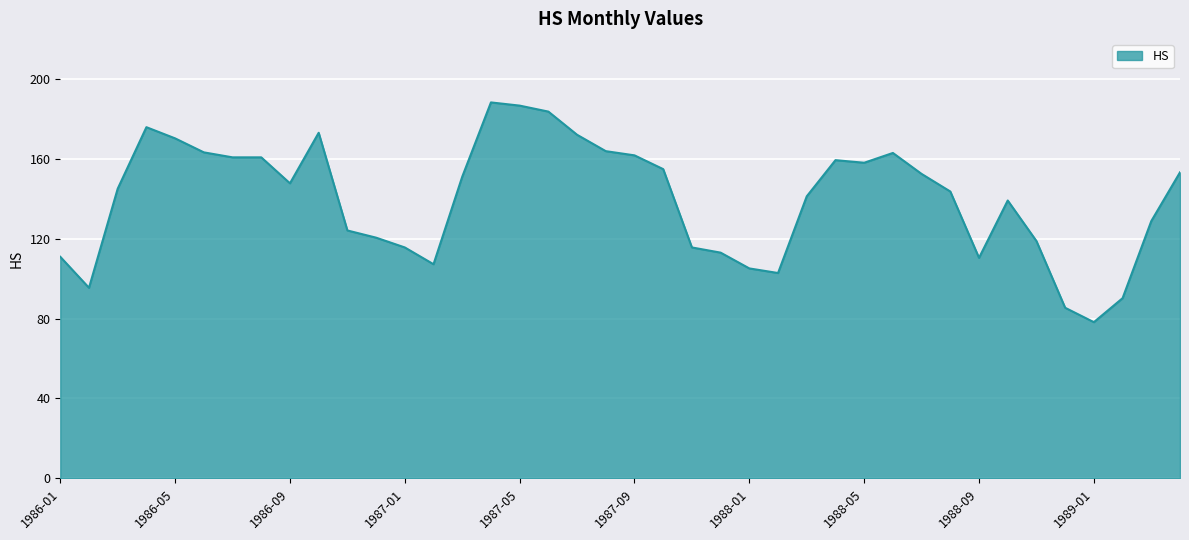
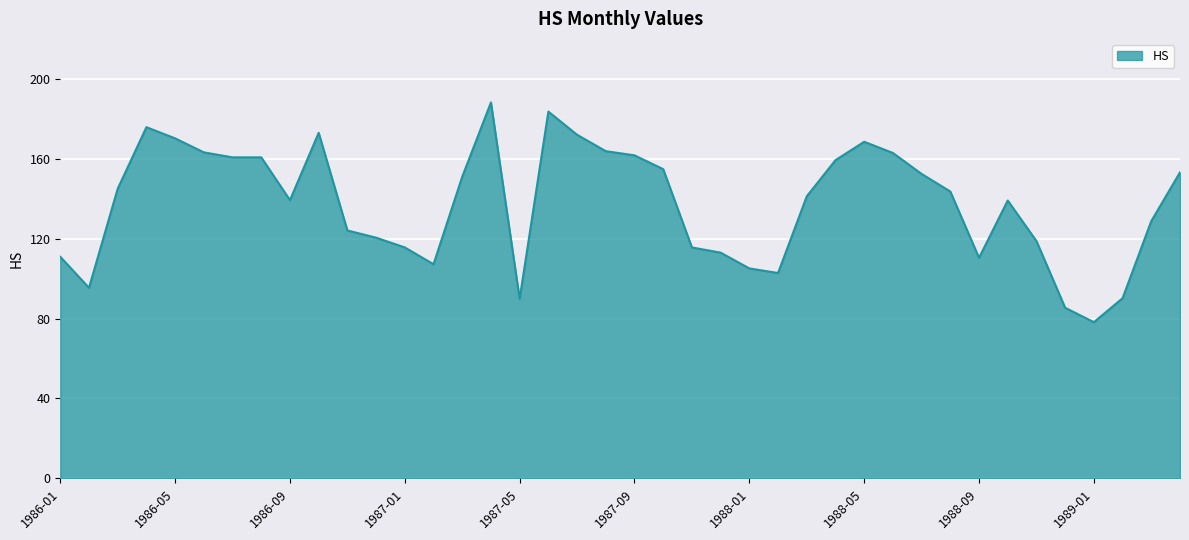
1986-09: 148 -> 139
1987-05: 187 -> 90
1988-05: 158 -> 169
